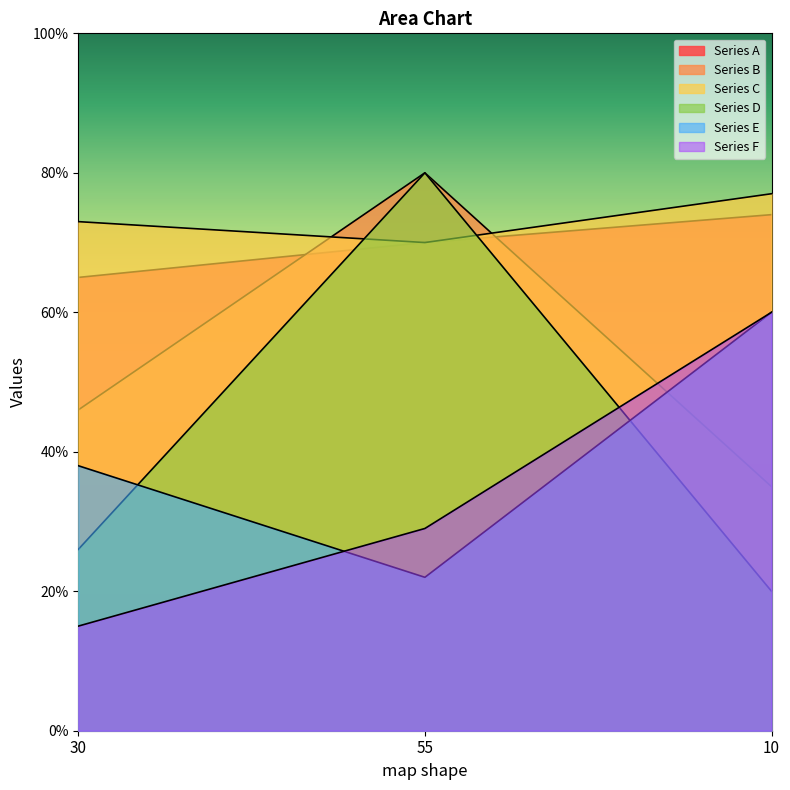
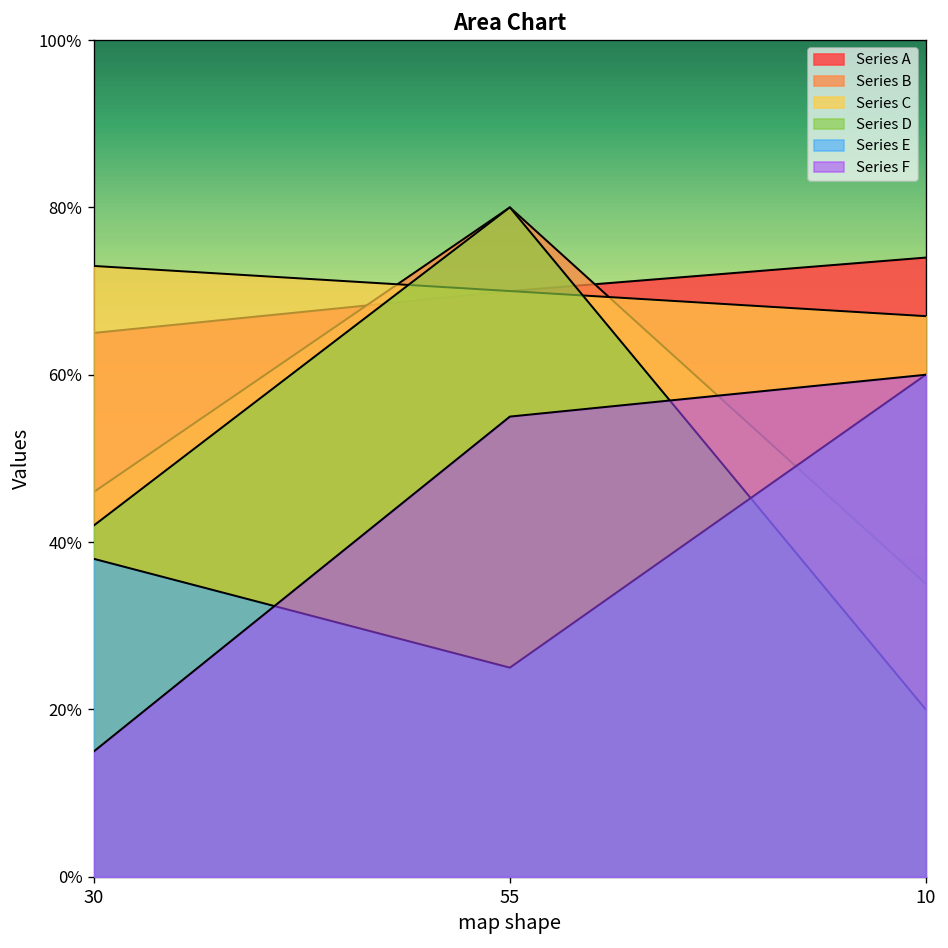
Series D, 30: 26% -> 42%
Series E, 55: 22% -> 25%
Series F, 55: 29% -> 55%
Series C, 10: 77% -> 67%
